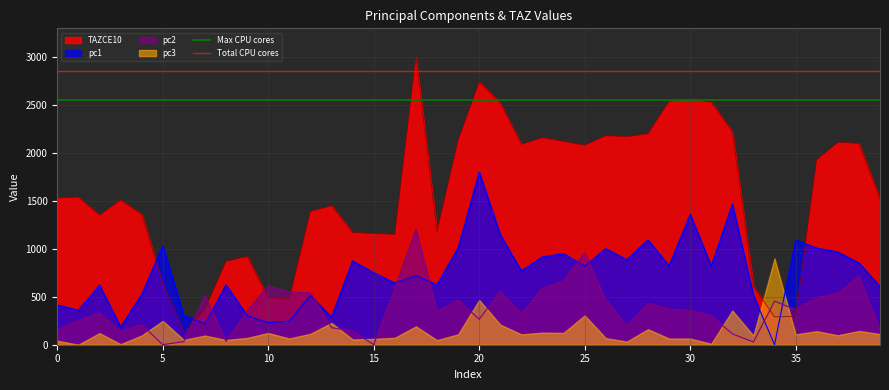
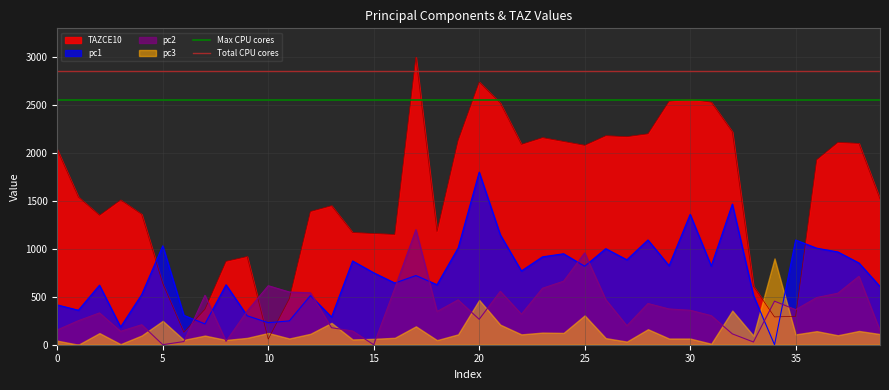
TAZCE10, 0: 1500 -> 2000
TAZCE10, 10: 500 -> 100
